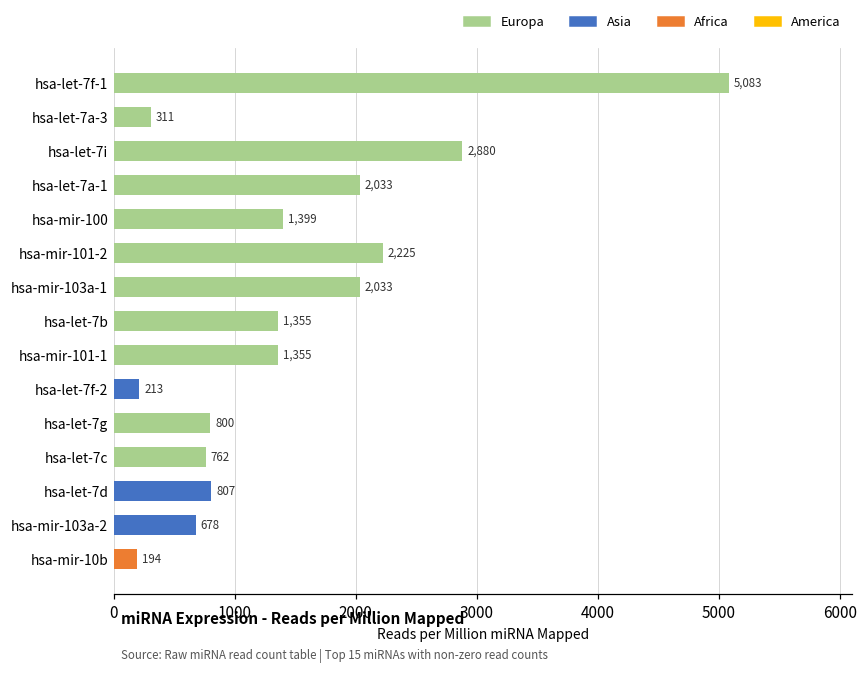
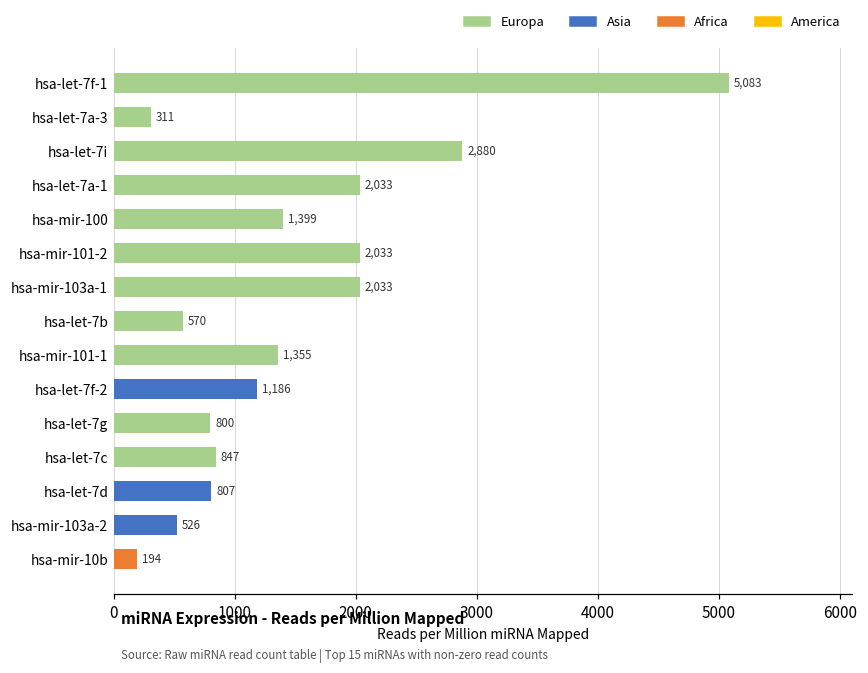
hsa-mir-101-2: 2,225 -> 2,033
hsa-let-7b: 1,355 -> 570
hsa-let-7f-2: 213 -> 1,186
hsa-let-7c: 762 -> 847
hsa-mir-103a-2: 678 -> 526
